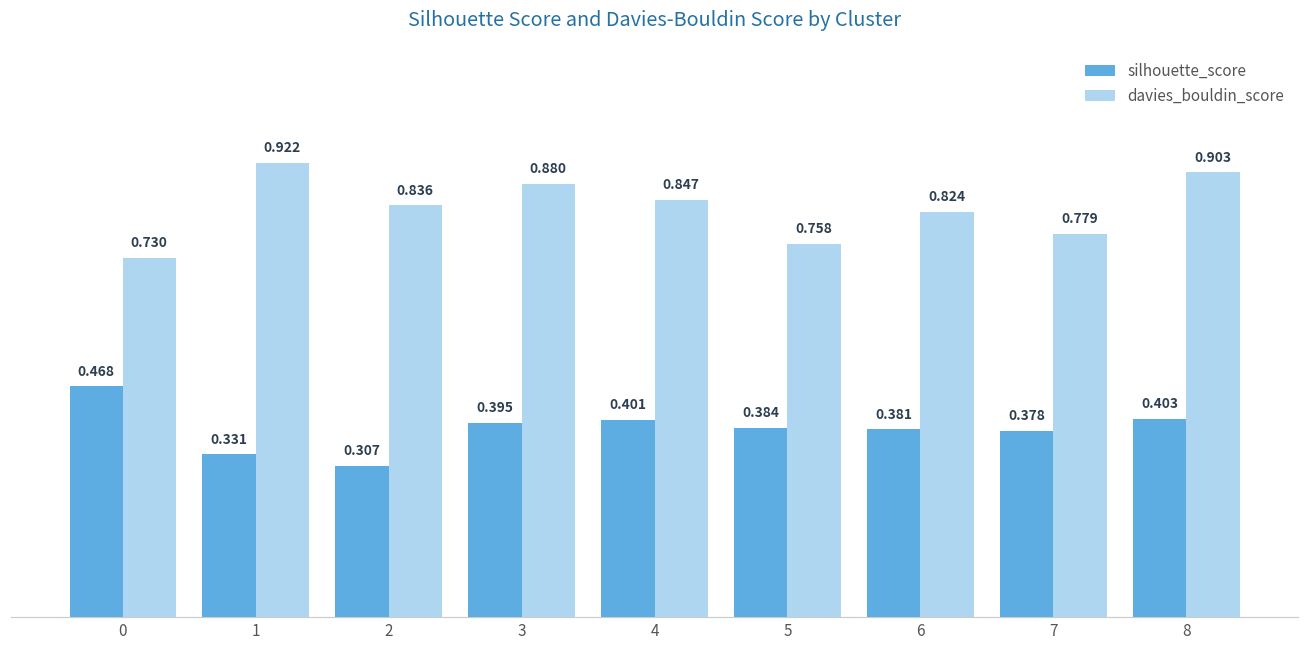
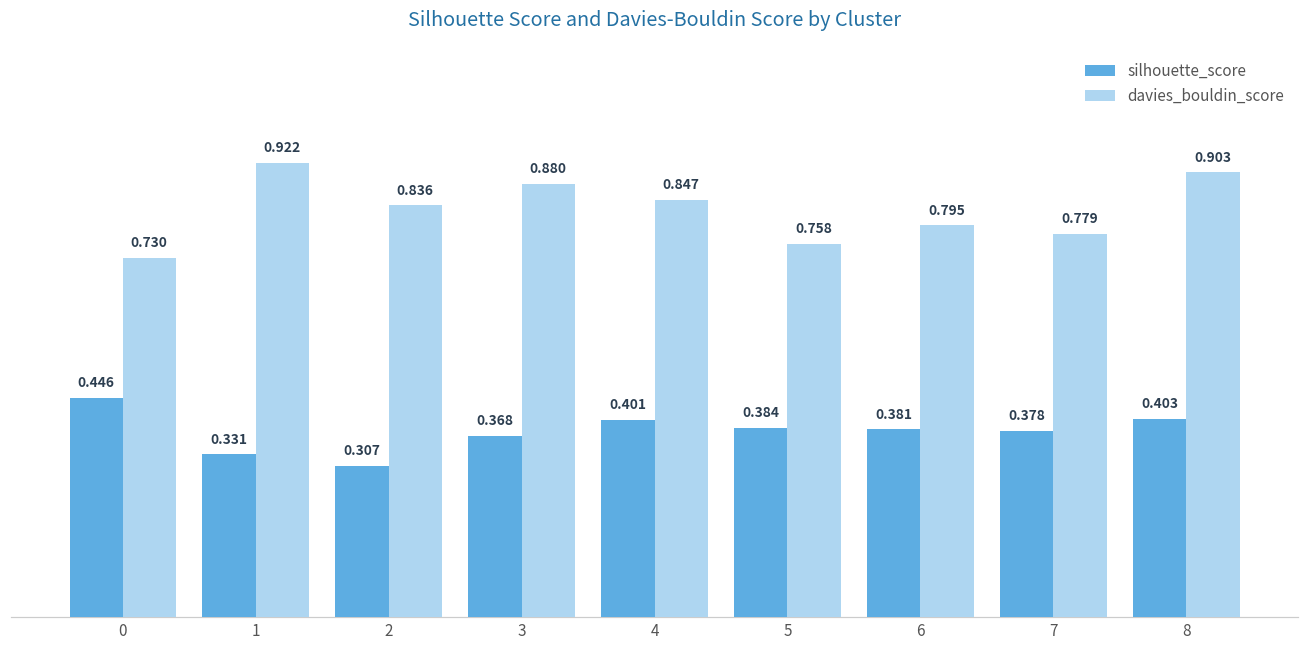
silhouette_score, 0: 0.468 -> 0.446
silhouette_score, 3: 0.395 -> 0.368
davies_bouldin_score, 6: 0.824 -> 0.795
